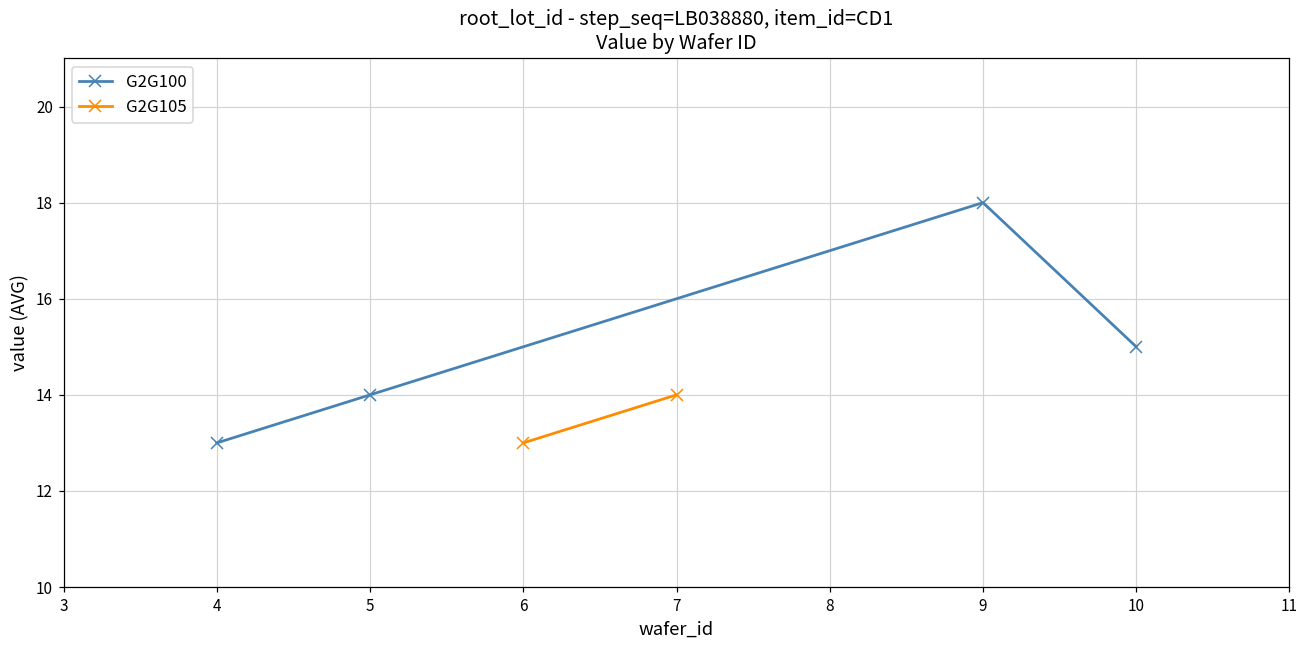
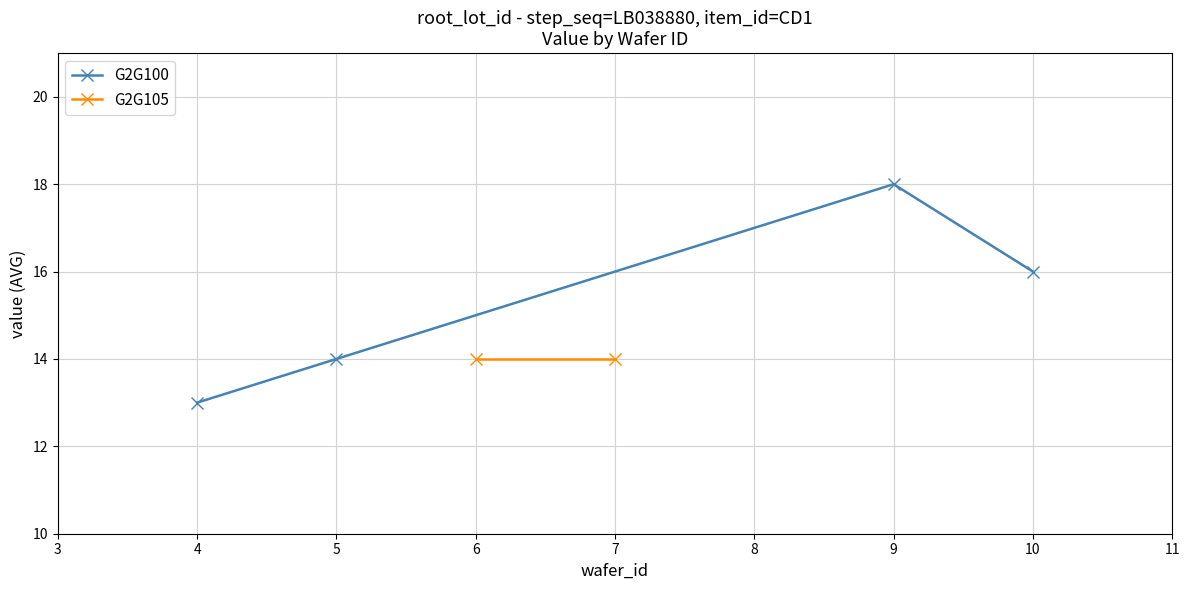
G2G105, 6: 13 -> 14
G2G100, 10: 15 -> 16
